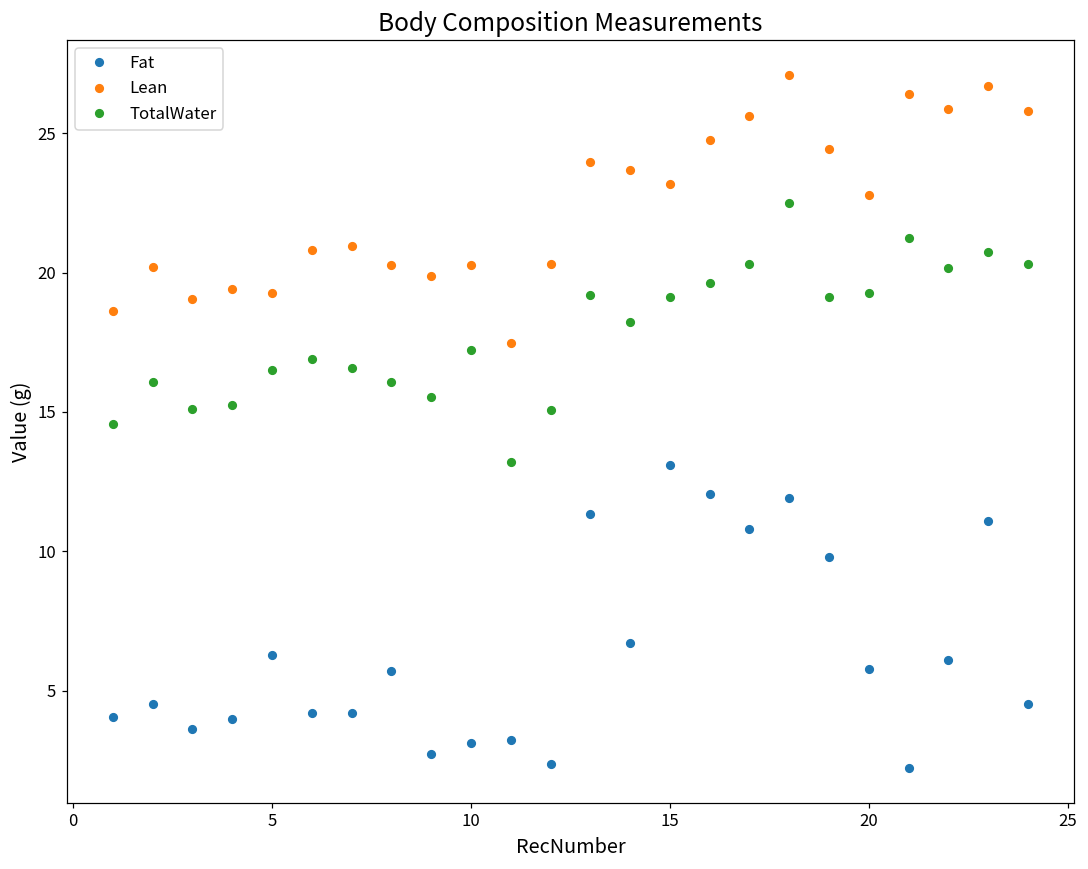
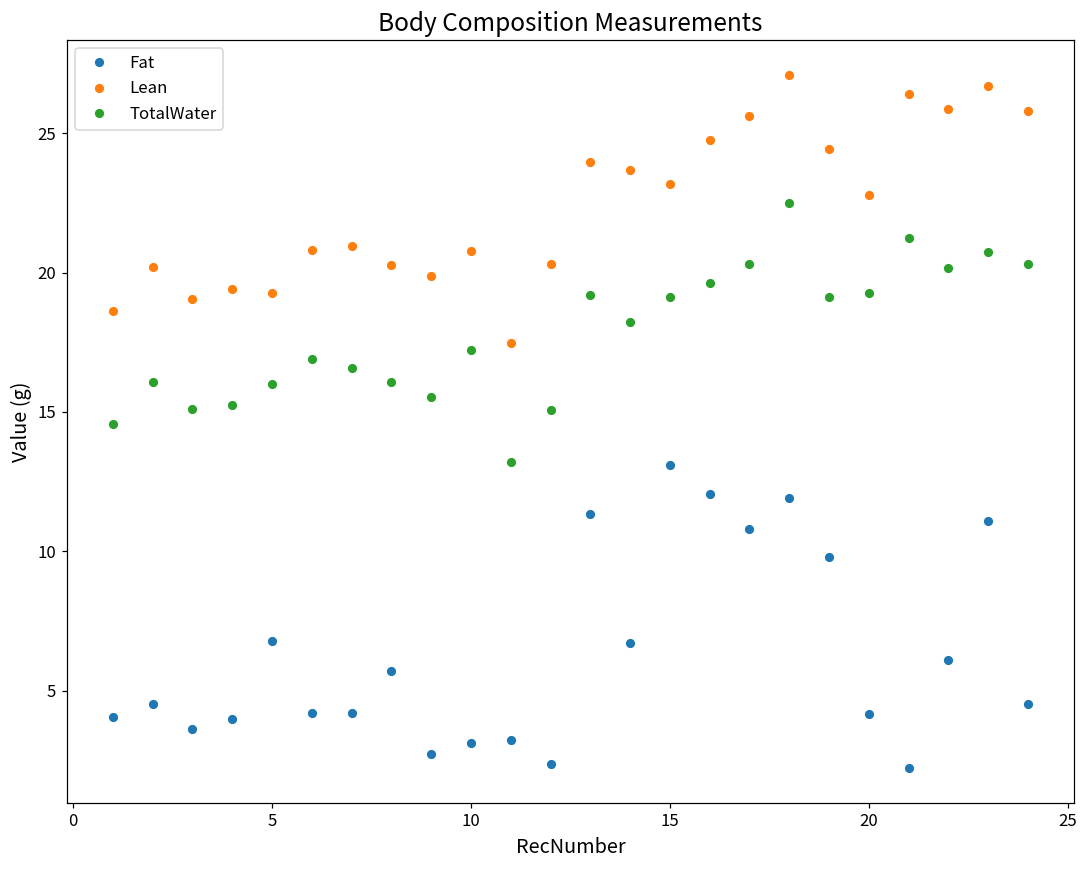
Fat, 5: 6.3 -> 6.8
TotalWater, 5: 16.5 -> 16.0
Lean, 10: 20.3 -> 20.8
Fat, 20: 5.8 -> 4.2
